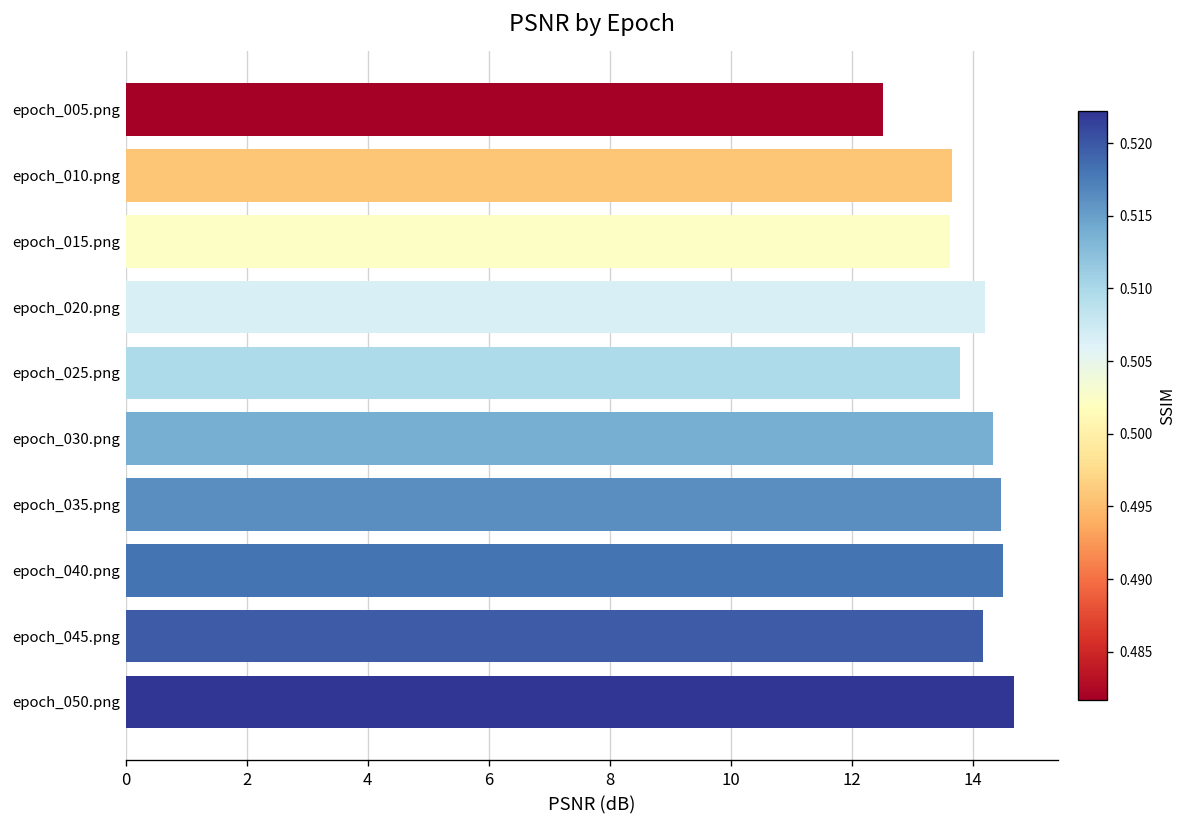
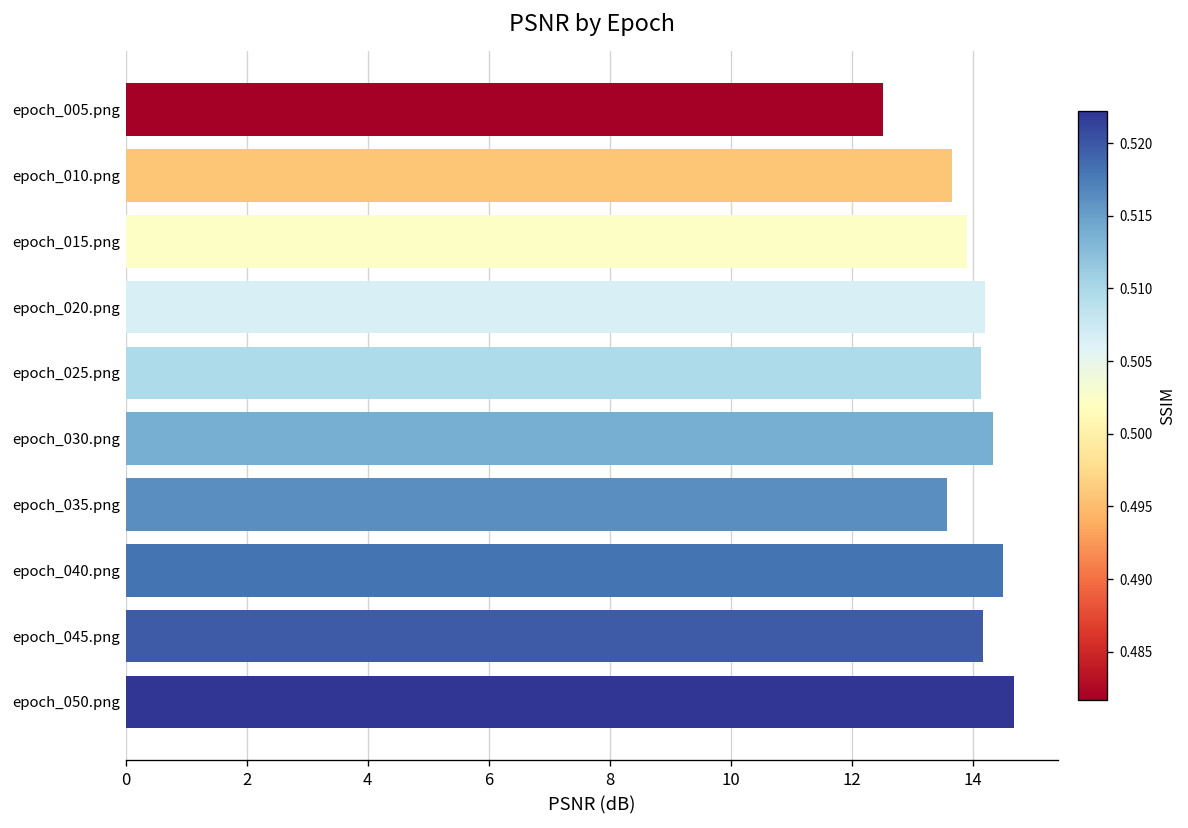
epoch_015.png: 13.6 -> 13.9
epoch_025.png: 13.8 -> 14.1
epoch_035.png: 14.5 -> 13.6
